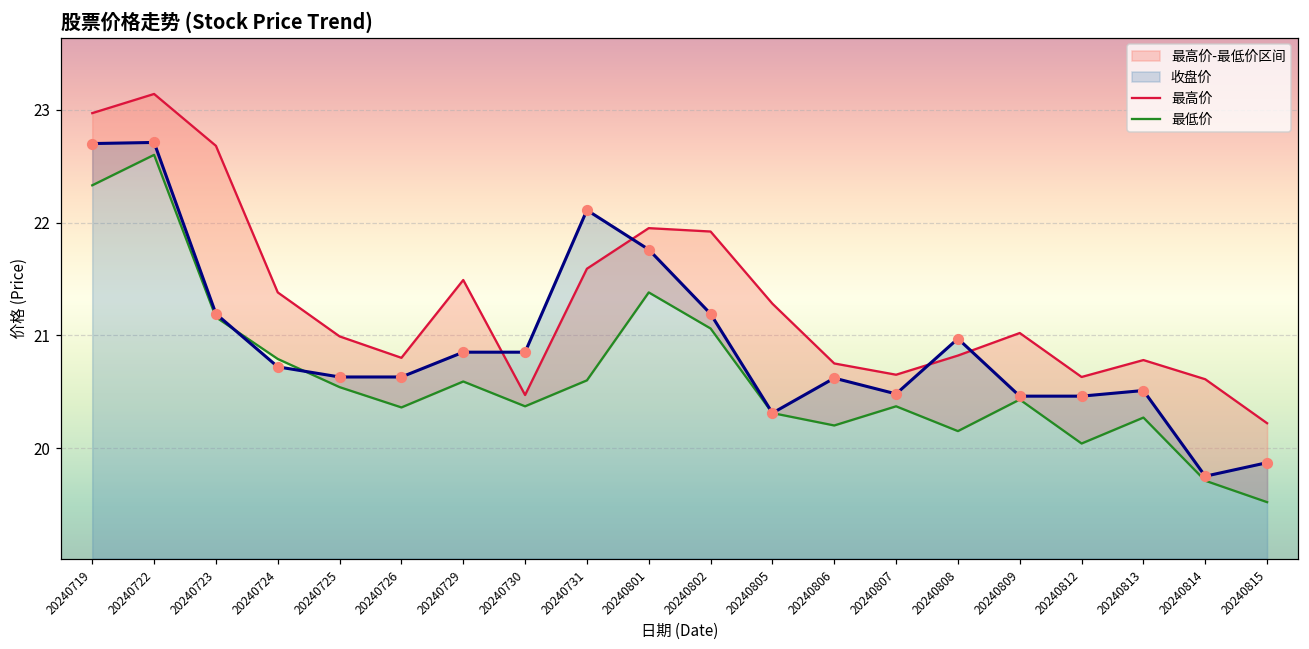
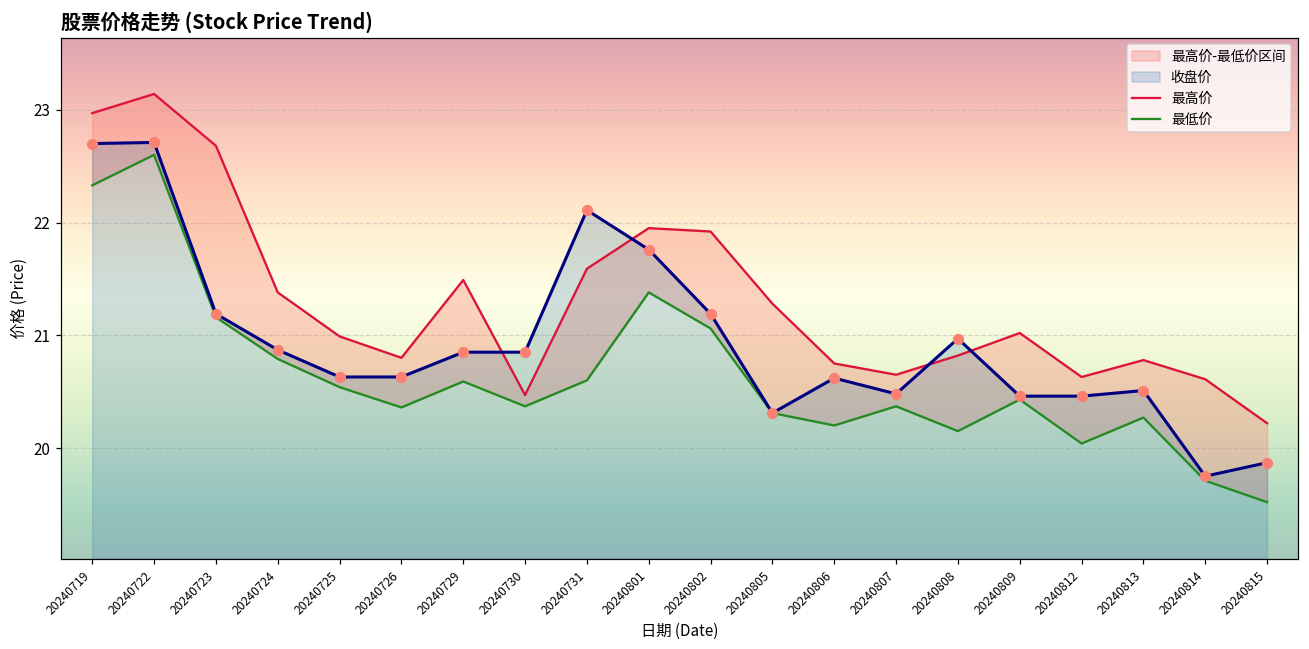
收盘价, 20240724: 20.72 -> 20.87
